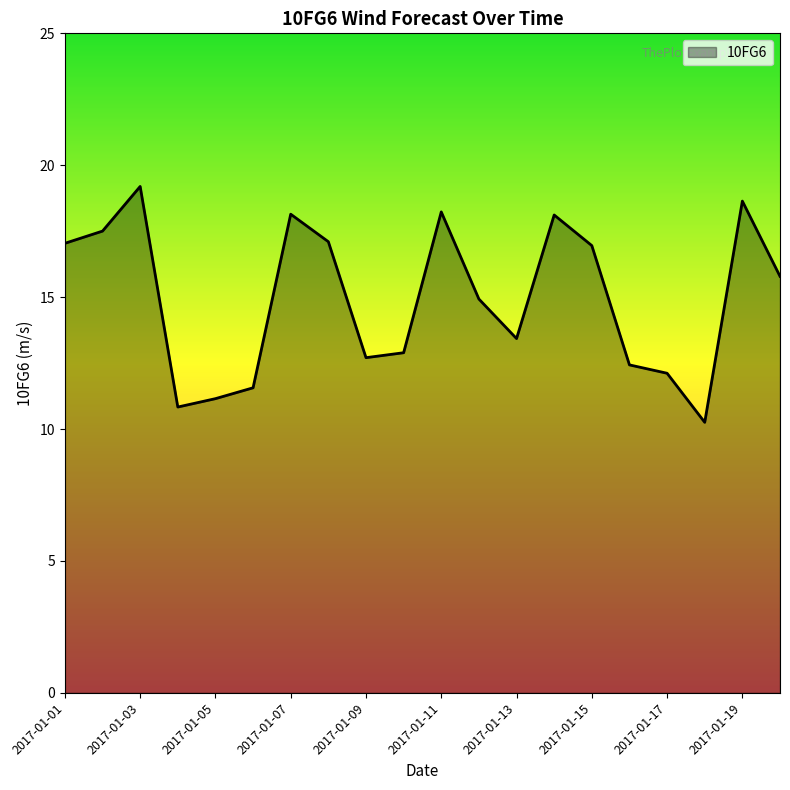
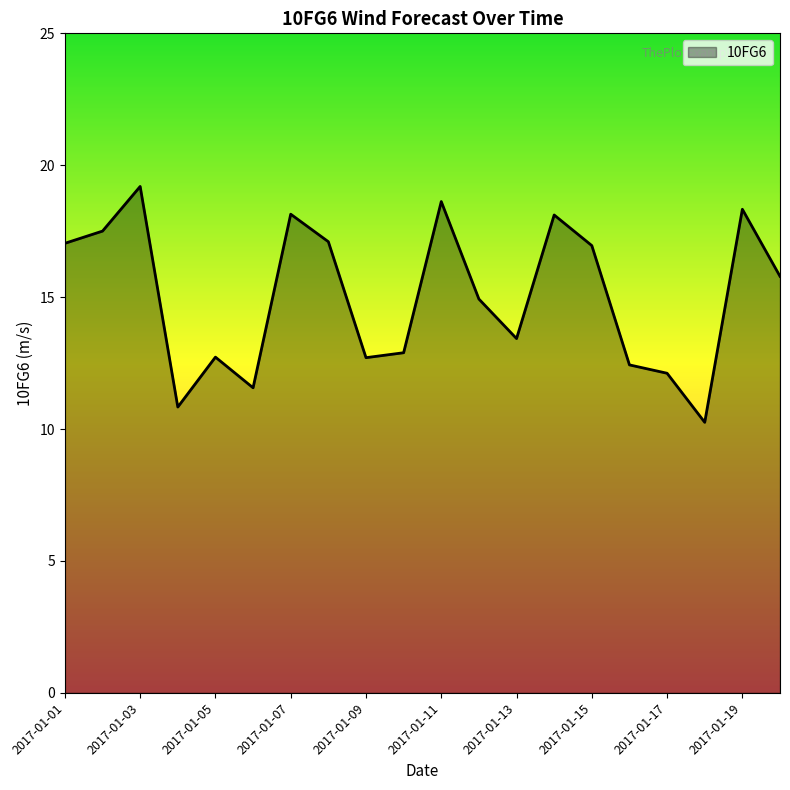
2017-01-05: 11.2 -> 12.7
2017-01-11: 18.2 -> 18.6
2017-01-19: 18.6 -> 18.3
